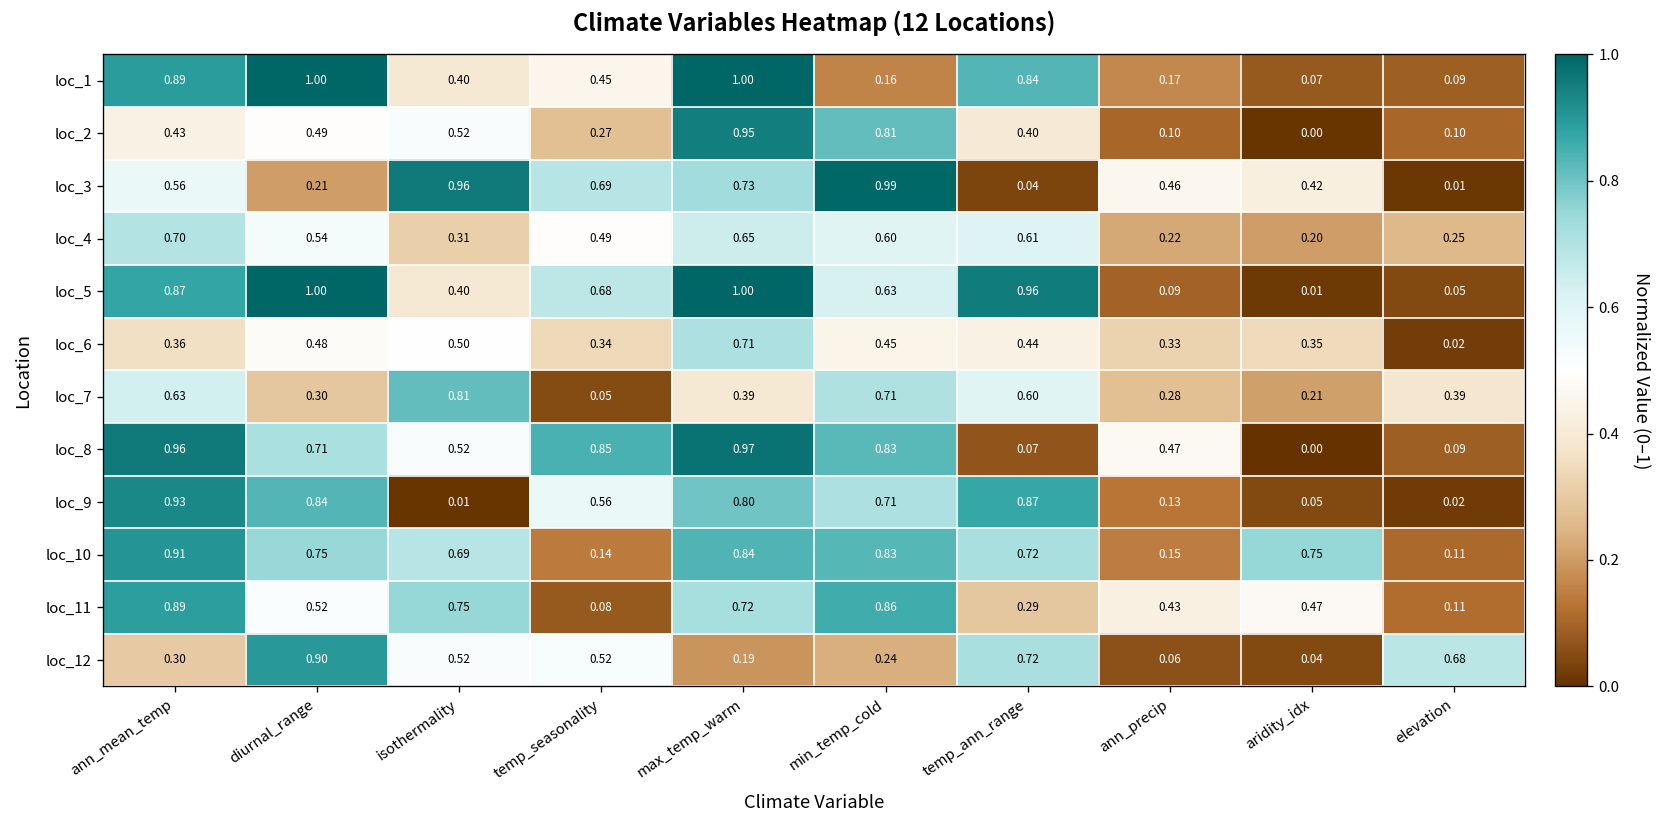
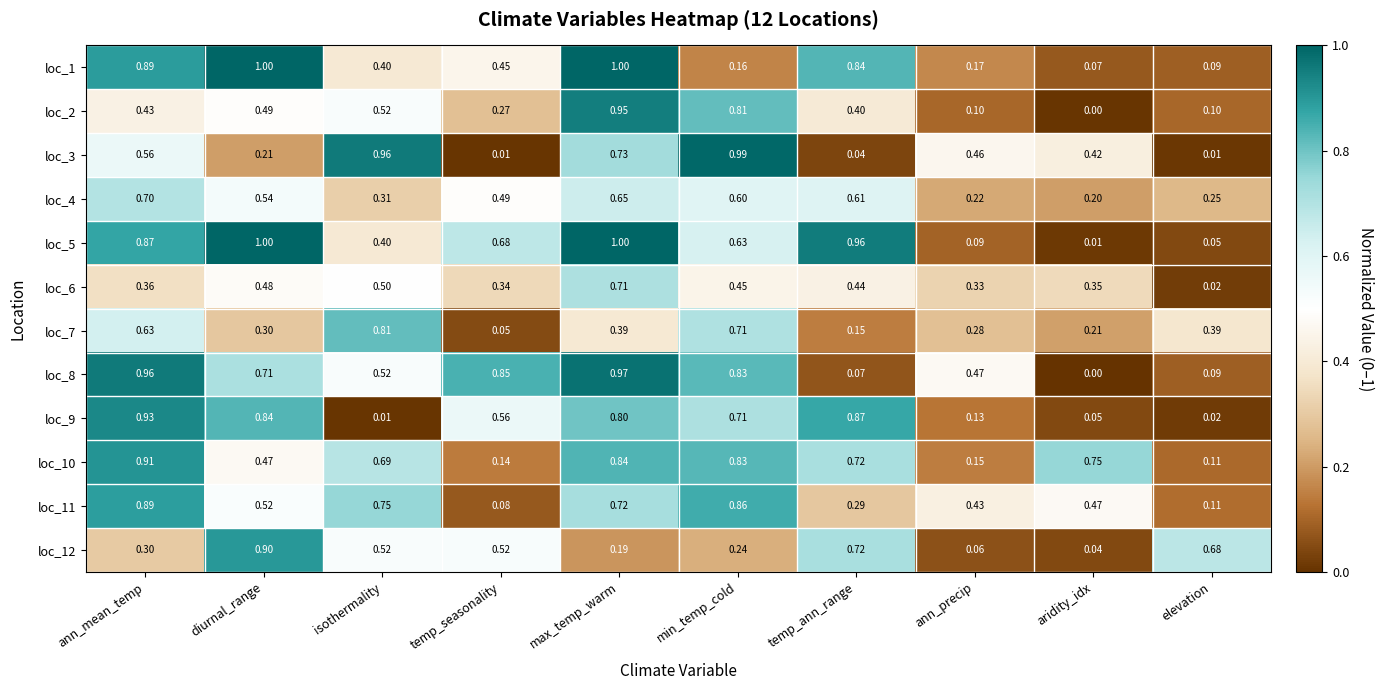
loc_3, temp_seasonality: 0.69 -> 0.01
loc_7, temp_ann_range: 0.60 -> 0.15
loc_10, diurnal_range: 0.75 -> 0.47
